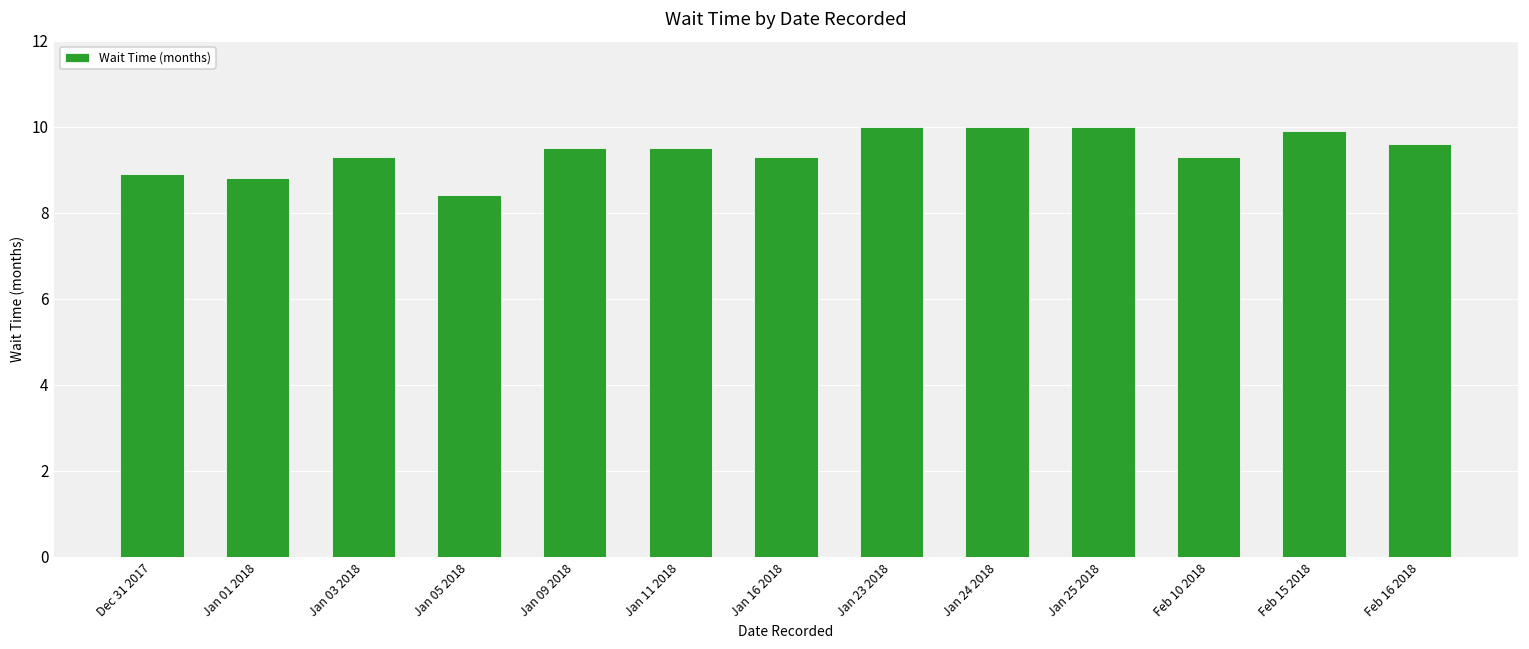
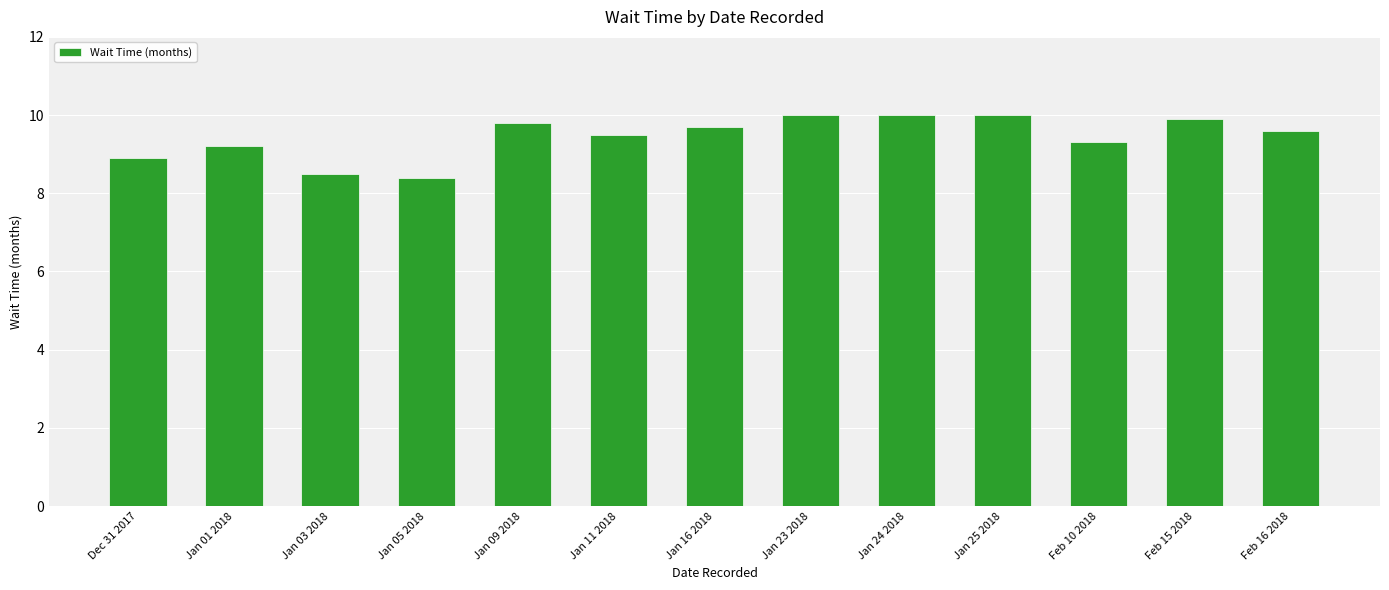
Jan 01 2018: 8.8 -> 9.2
Jan 03 2018: 9.3 -> 8.5
Jan 09 2018: 9.5 -> 9.8
Jan 16 2018: 9.3 -> 9.7
